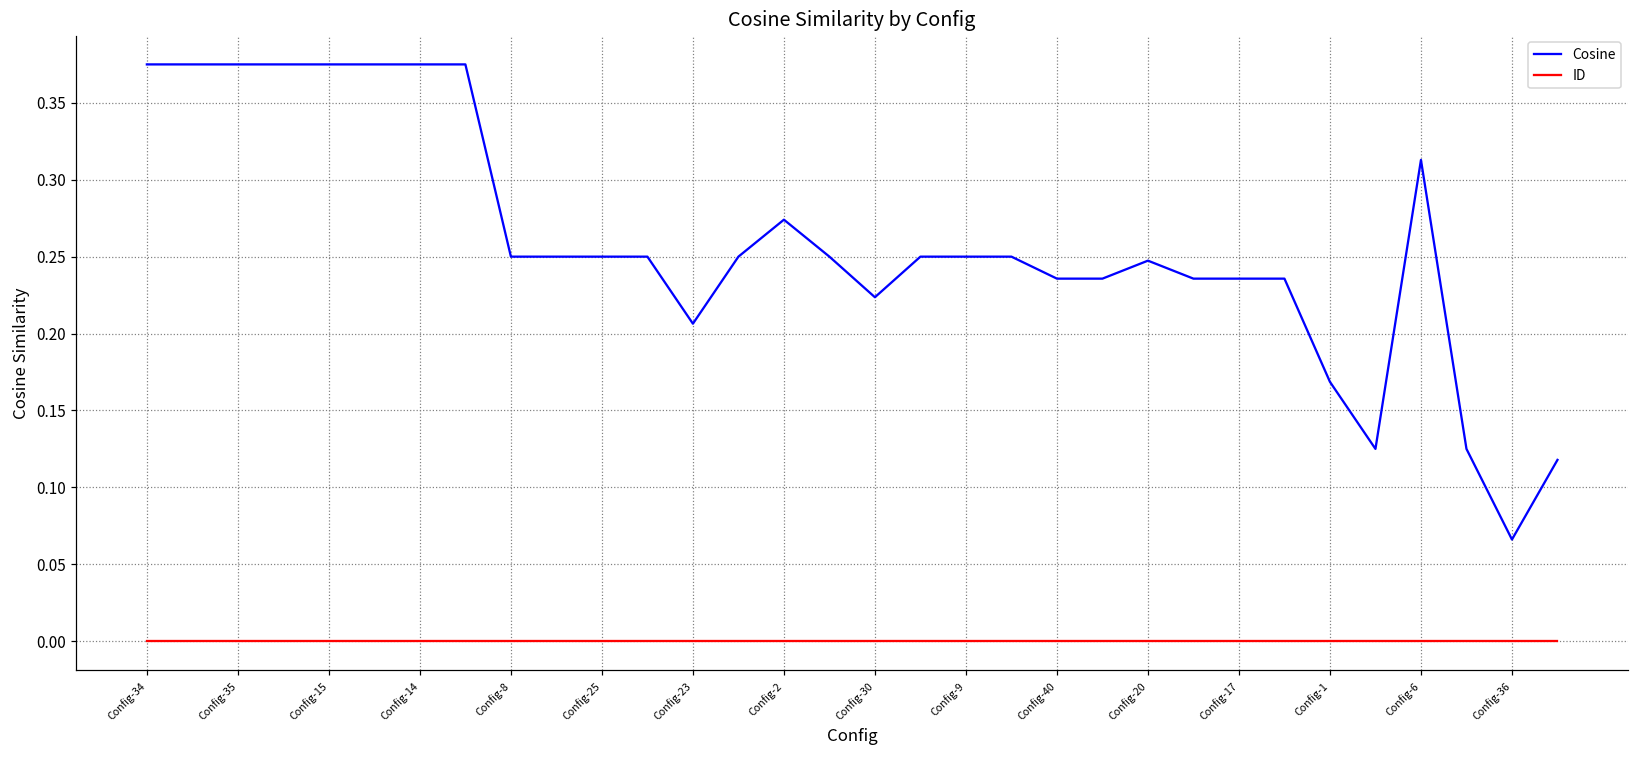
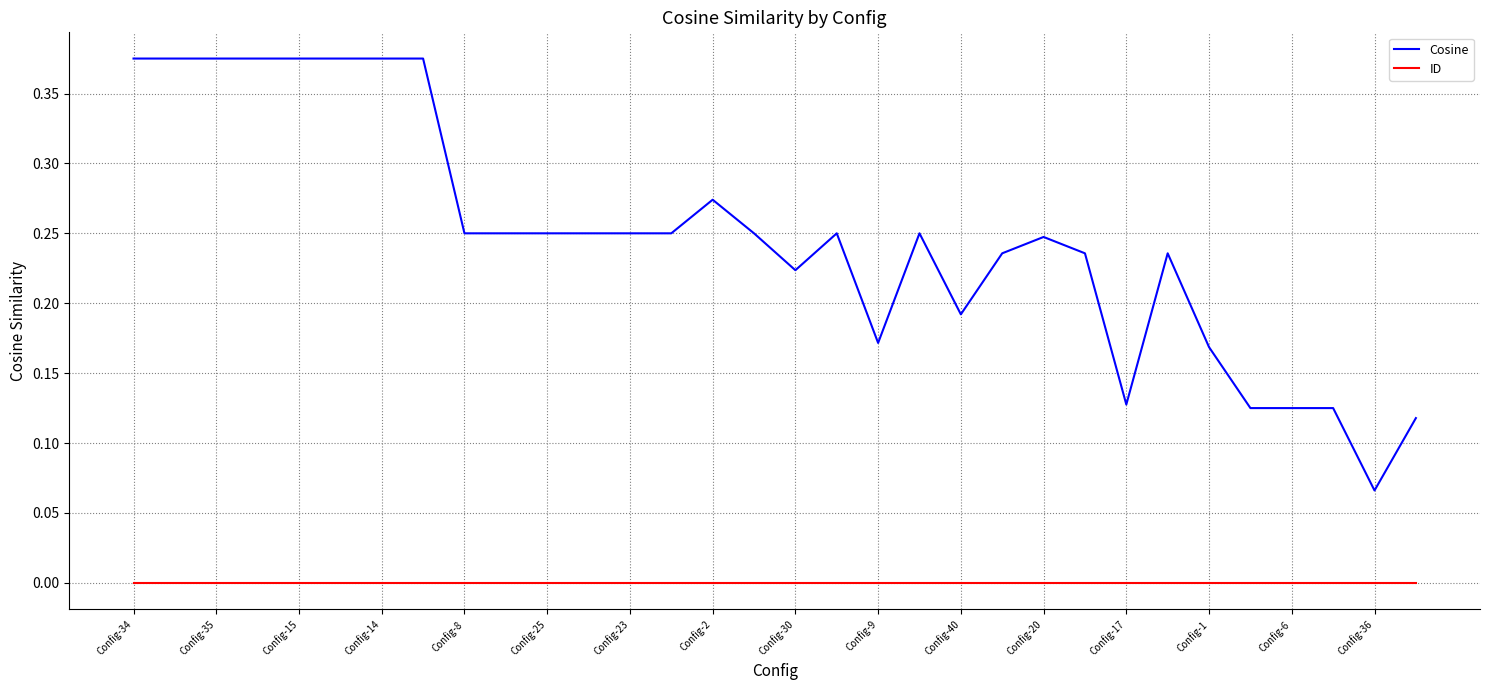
Cosine, Config-23: 0.206 -> 0.250
Cosine, Config-9: 0.250 -> 0.172
Cosine, Config-40: 0.236 -> 0.192
Cosine, Config-17: 0.236 -> 0.128
Cosine, Config-6: 0.313 -> 0.125
